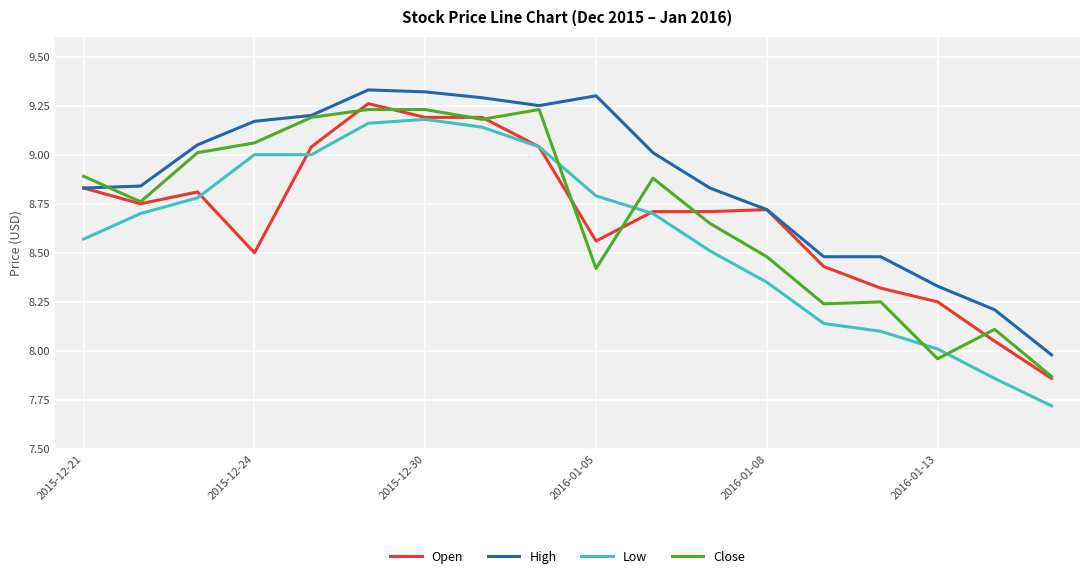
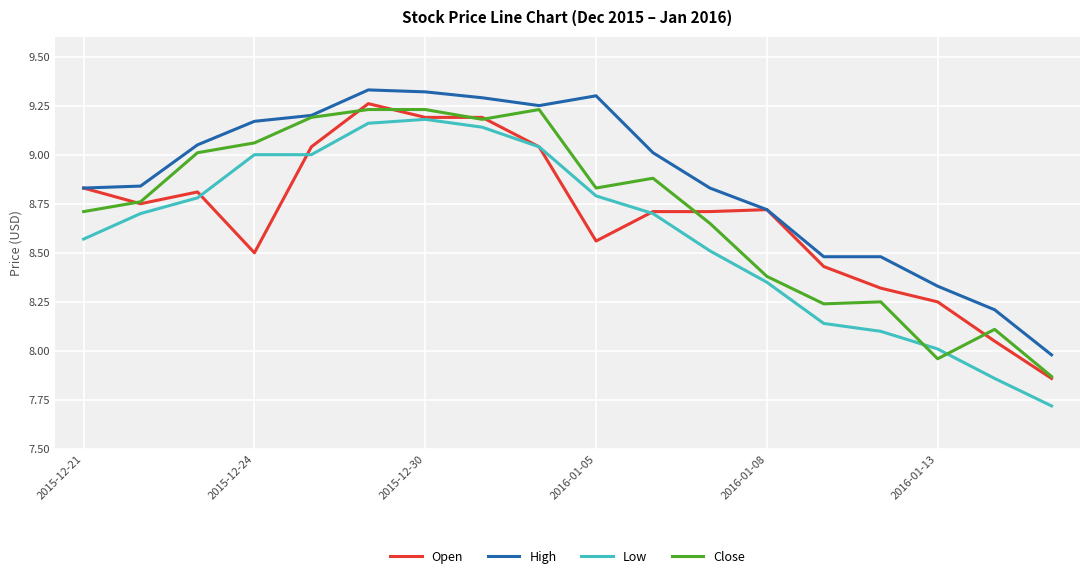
Close, 2015-12-21: 8.89 -> 8.71
Close, 2016-01-05: 8.42 -> 8.83
Close, 2016-01-08: 8.48 -> 8.38
